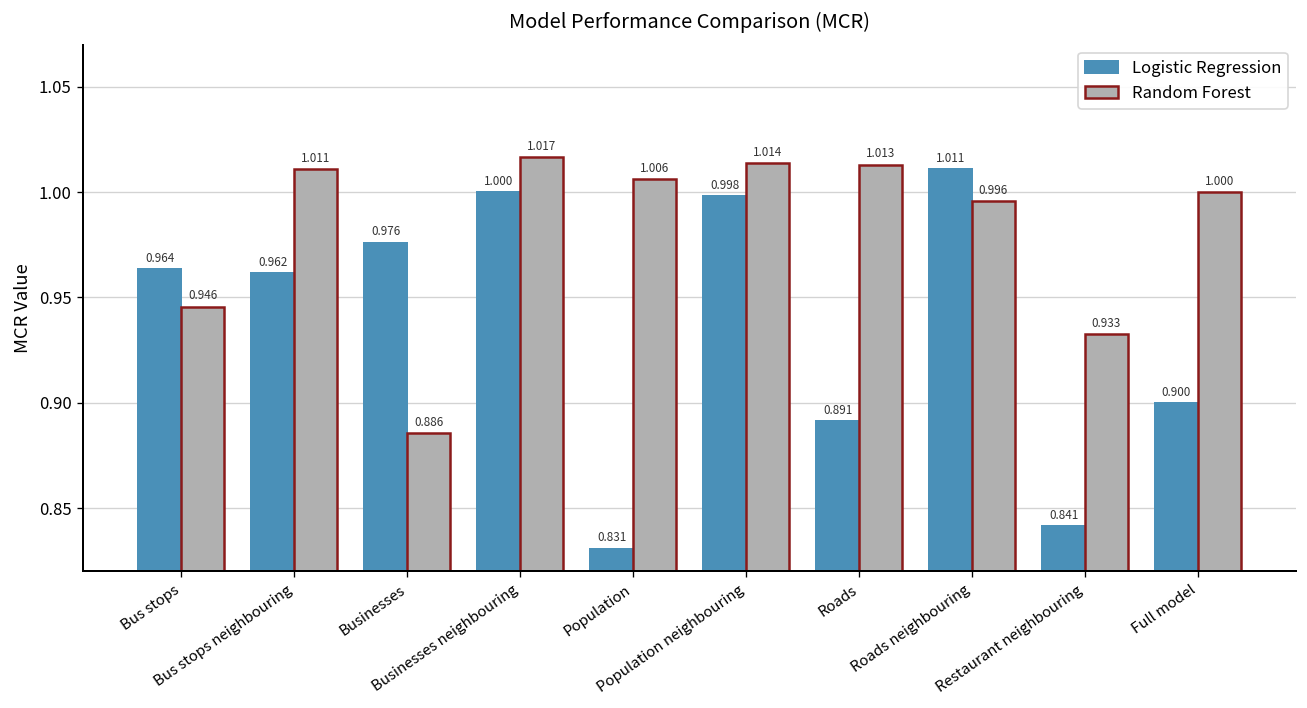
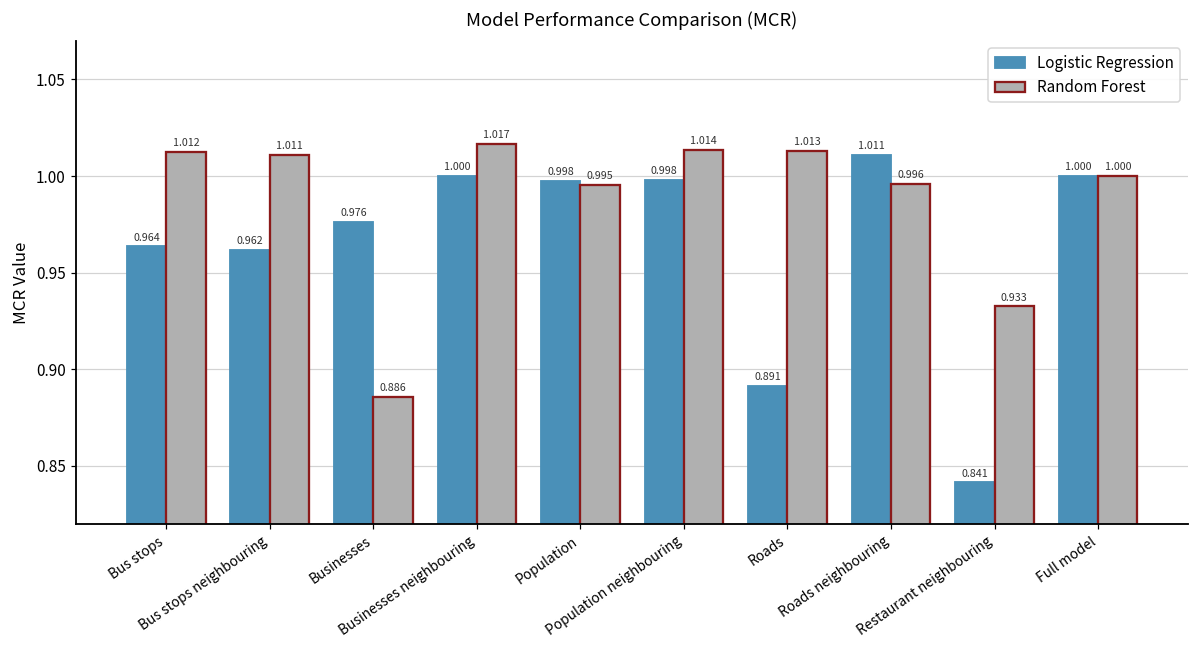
Random Forest, Bus stops: 0.946 -> 1.012
Logistic Regression, Population: 0.831 -> 0.998
Random Forest, Population: 1.006 -> 0.995
Logistic Regression, Full model: 0.900 -> 1.000
